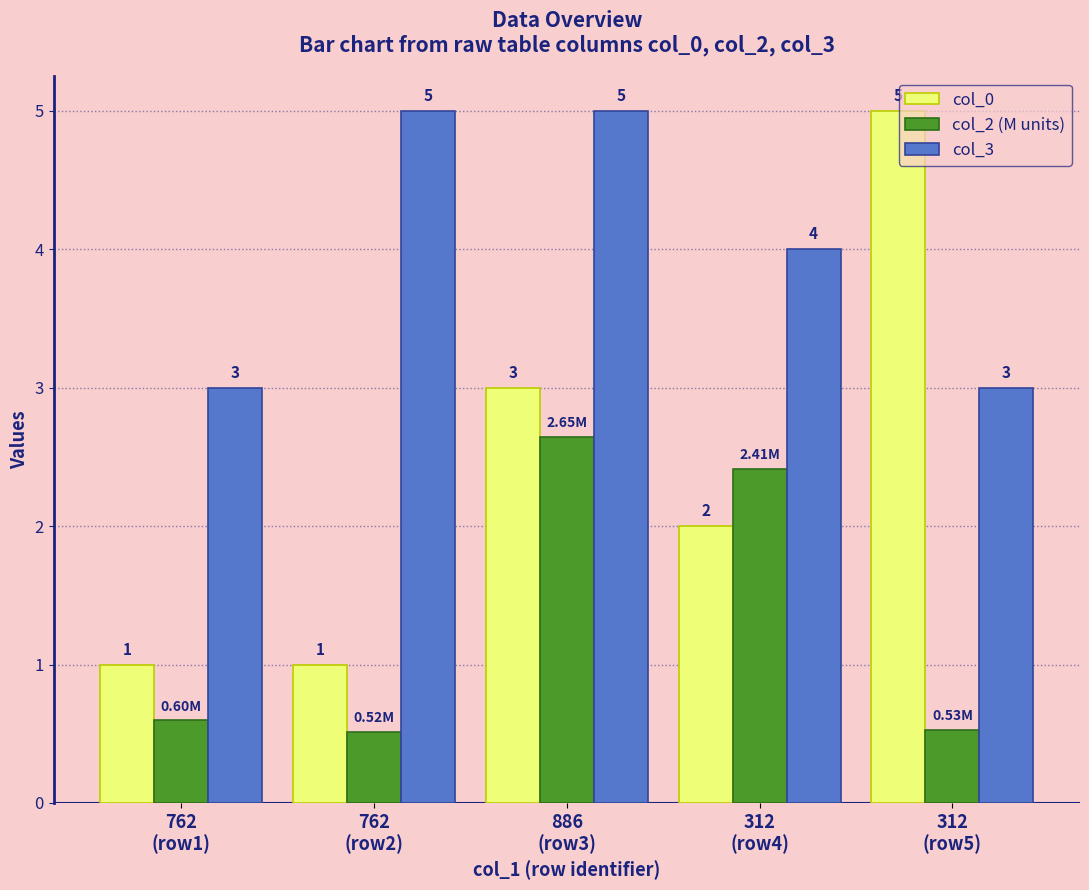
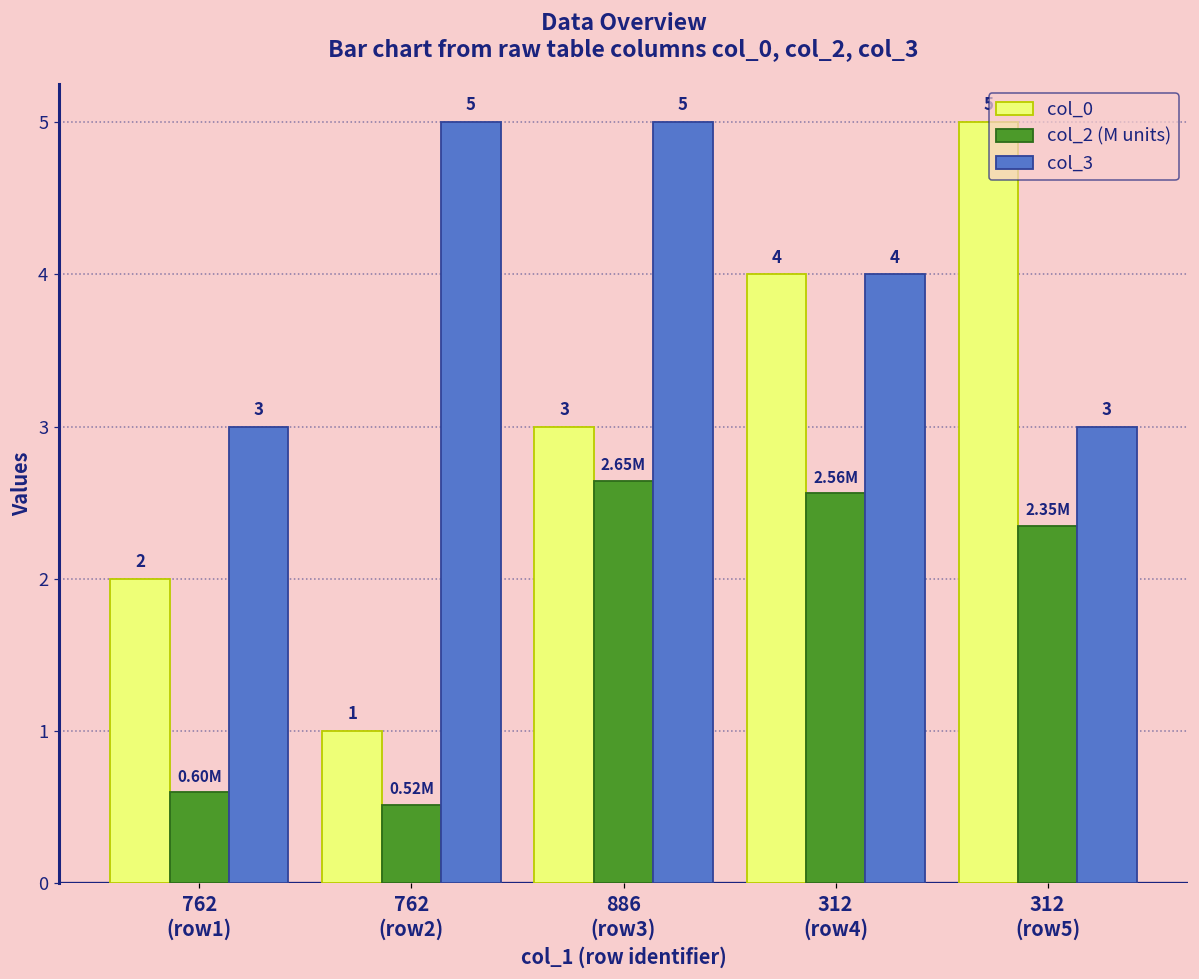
col_0, 762 (row1): 1 -> 2
col_0, 312 (row4): 2 -> 4
col_2 (M units), 312 (row4): 2.41M -> 2.56M
col_2 (M units), 312 (row5): 0.53M -> 2.35M
